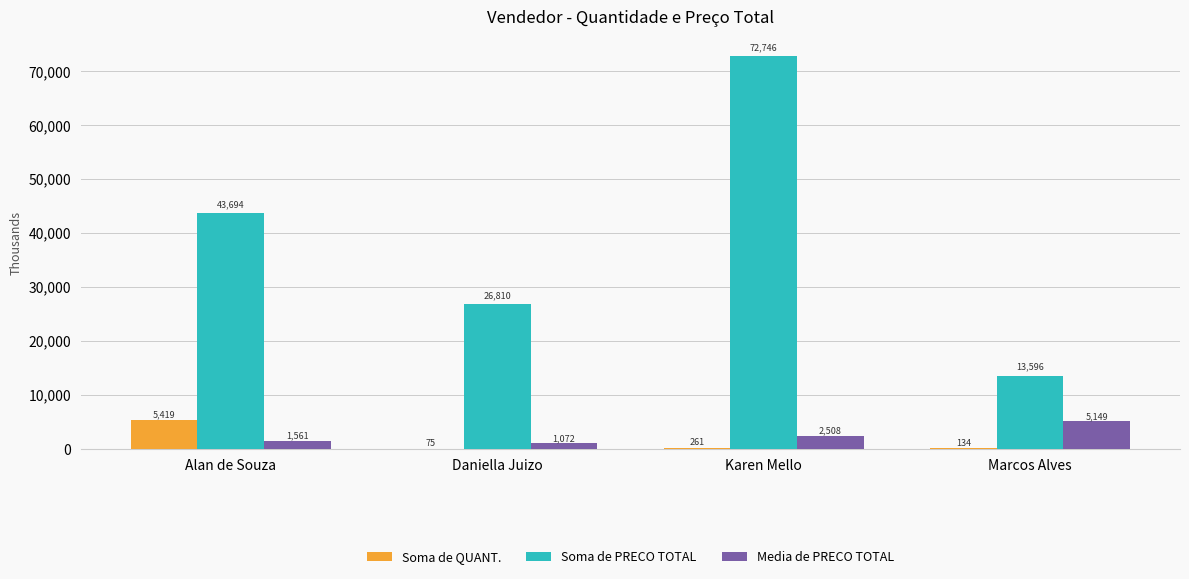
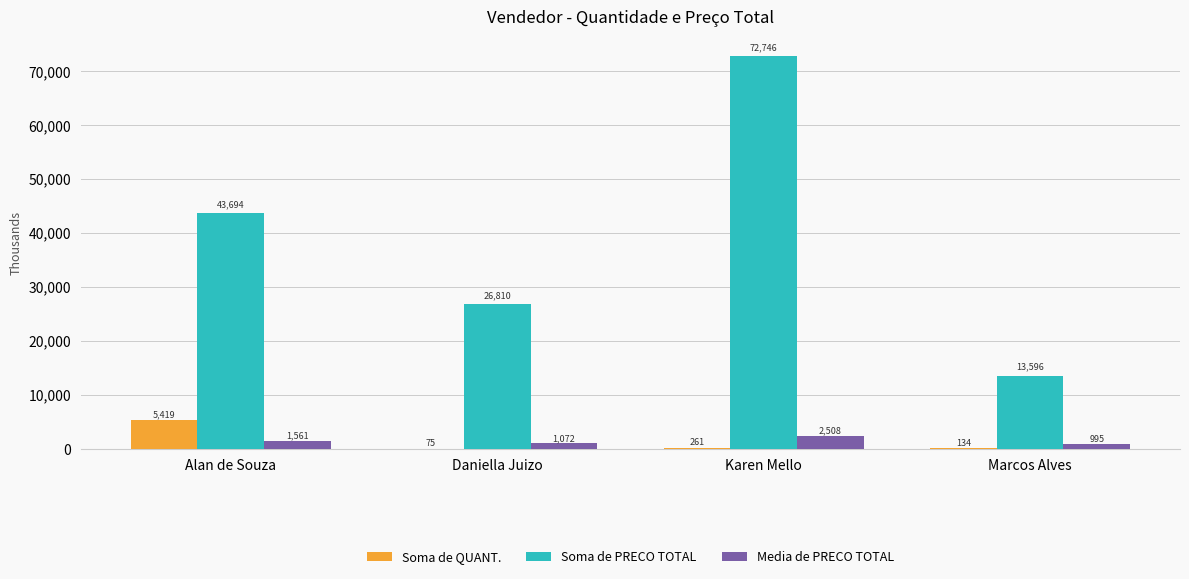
Media de PRECO TOTAL, Marcos Alves: 5,149 -> 995
